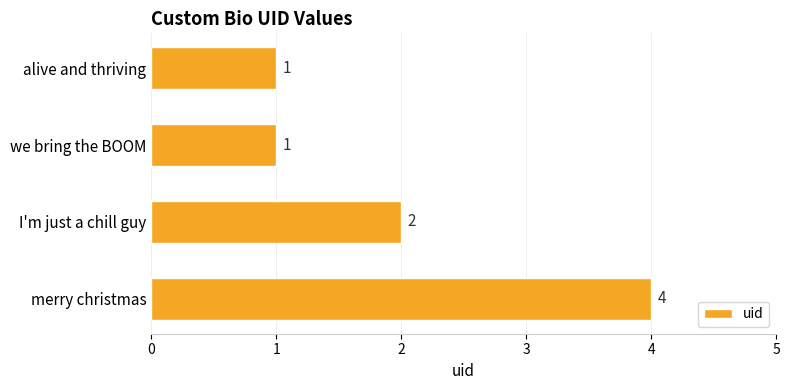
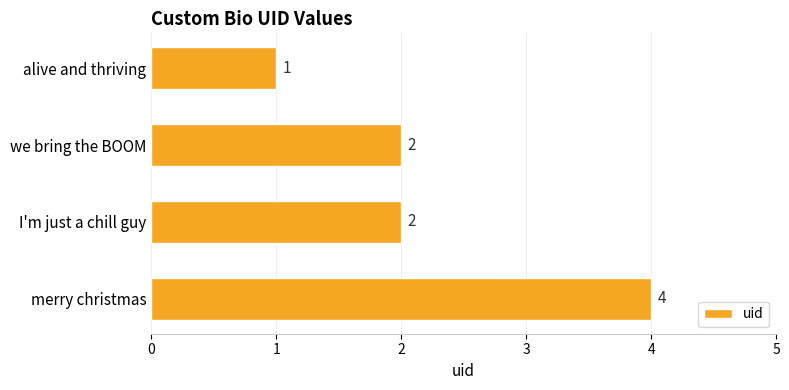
we bring the BOOM: 1 -> 2
